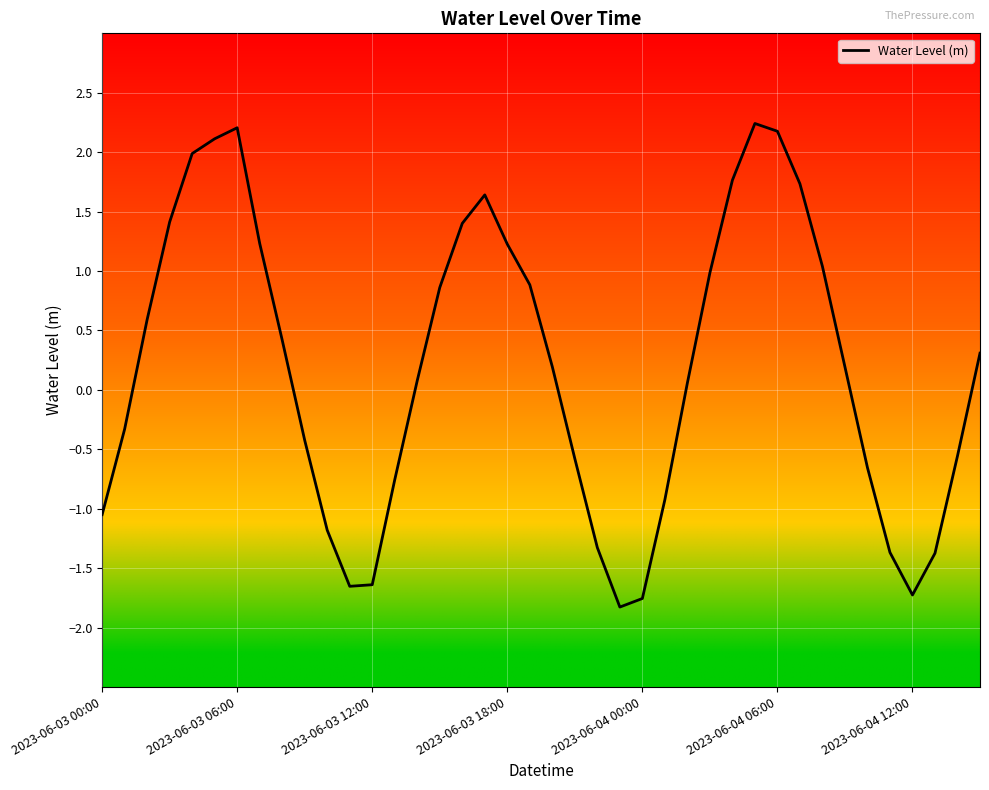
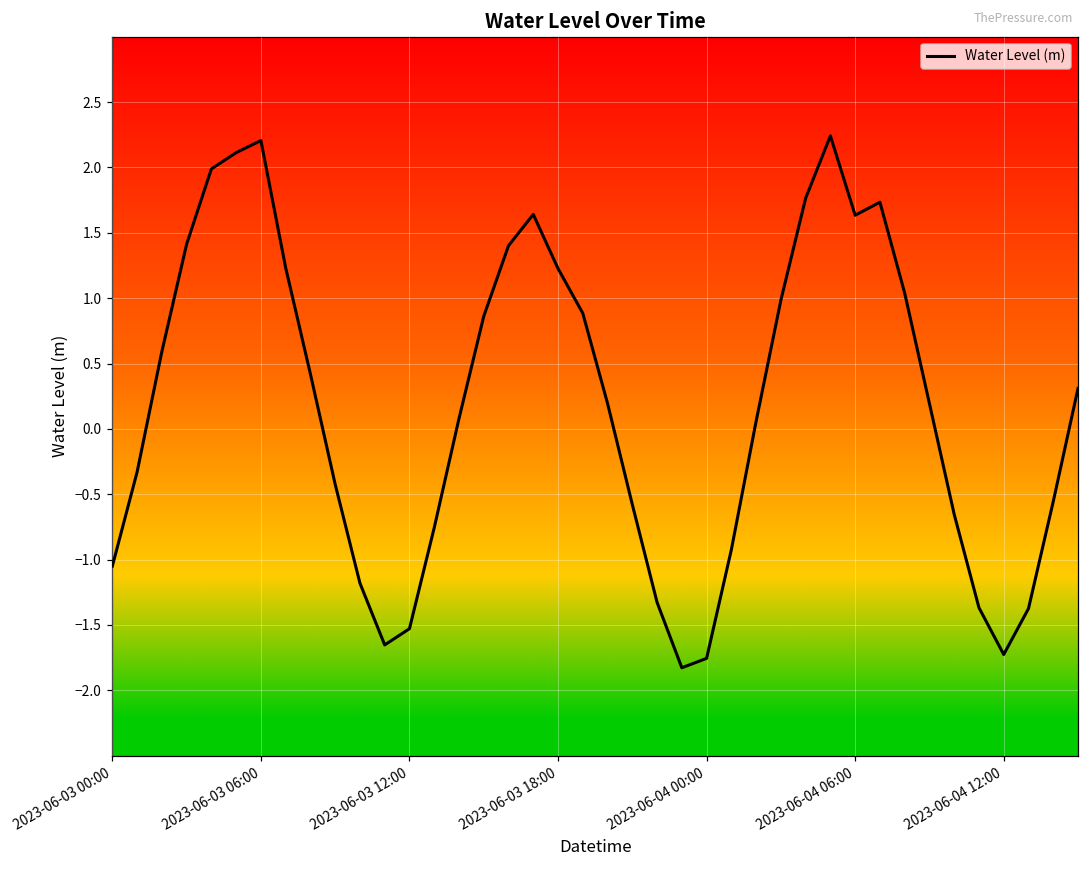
2023-06-03 12:00: -1.64 -> -1.53
2023-06-04 06:00: 2.18 -> 1.63
